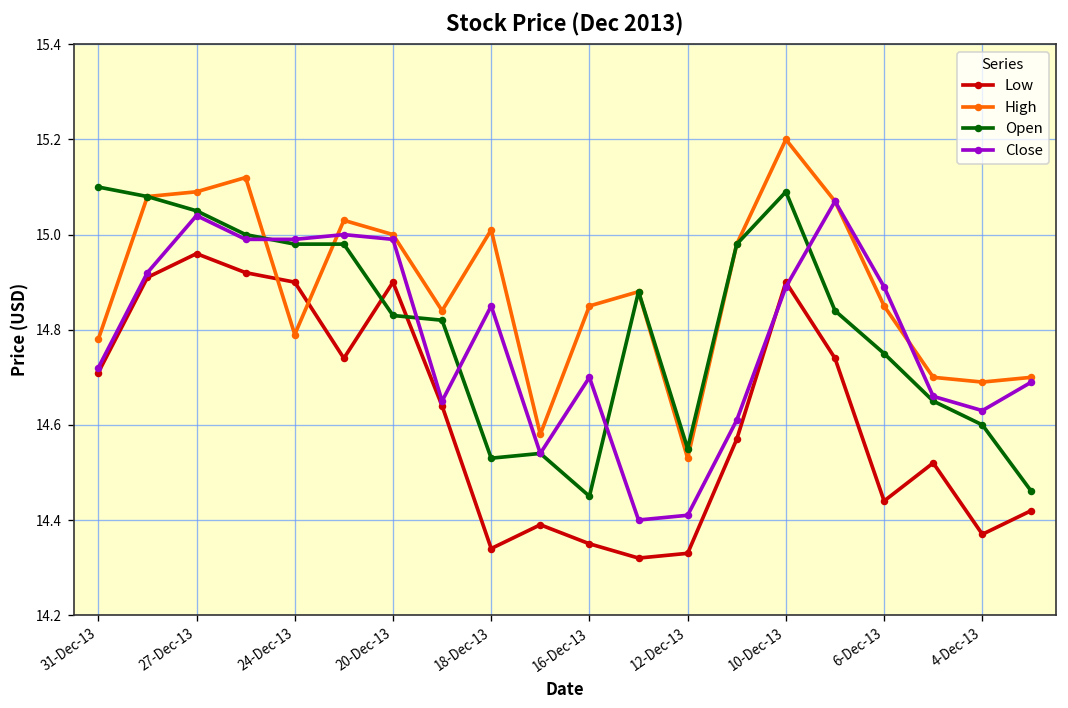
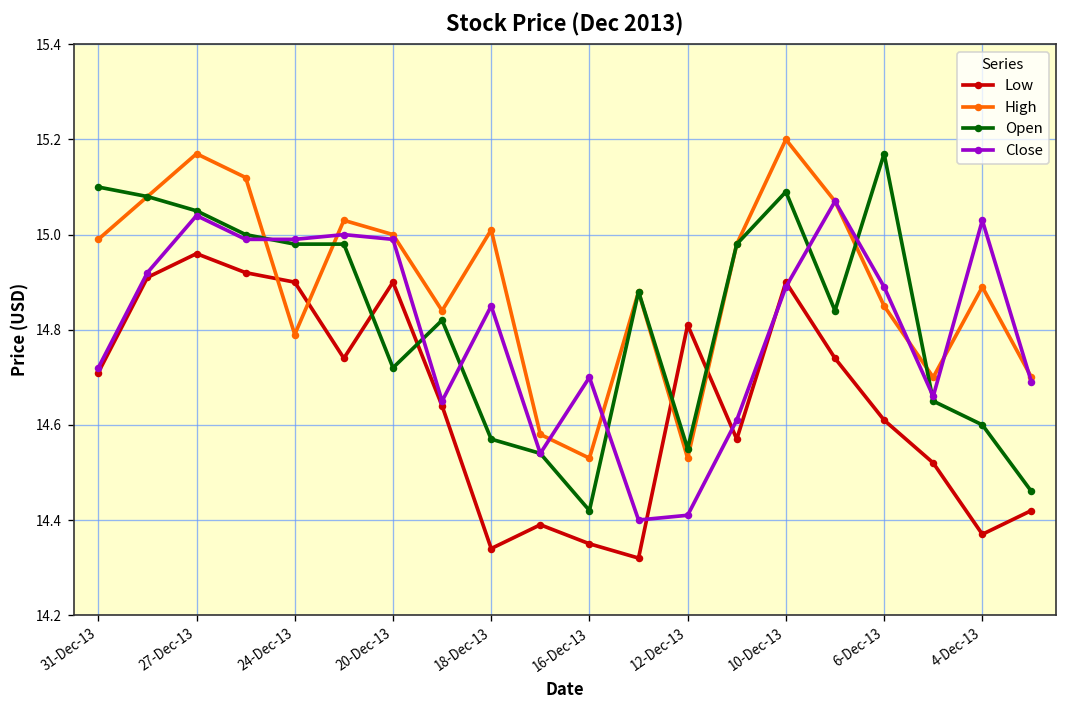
High, 31-Dec-13: 14.78 -> 14.99
High, 27-Dec-13: 15.09 -> 15.17
Open, 20-Dec-13: 14.83 -> 14.72
Open, 18-Dec-13: 14.53 -> 14.57
High, 16-Dec-13: 14.85 -> 14.53
Open, 16-Dec-13: 14.45 -> 14.42
Low, 12-Dec-13: 14.33 -> 14.81
Low, 6-Dec-13: 14.44 -> 14.61
Open, 6-Dec-13: 14.75 -> 15.17
High, 4-Dec-13: 14.69 -> 14.89
Close, 4-Dec-13: 14.63 -> 15.03
